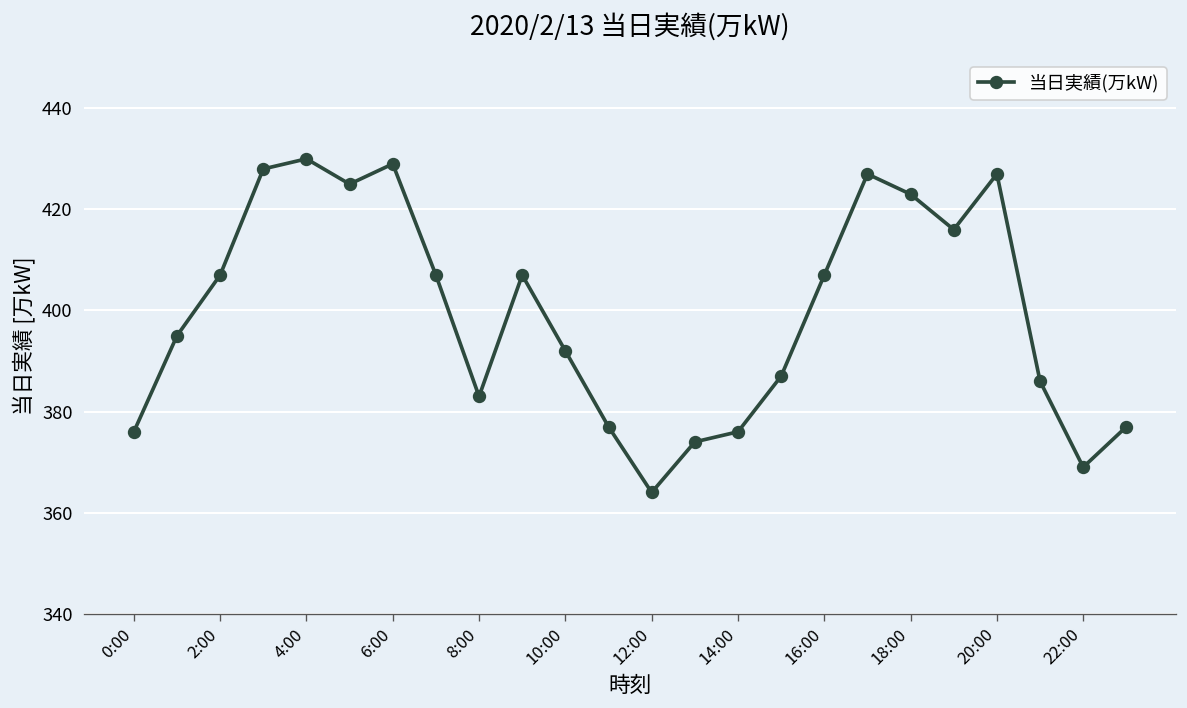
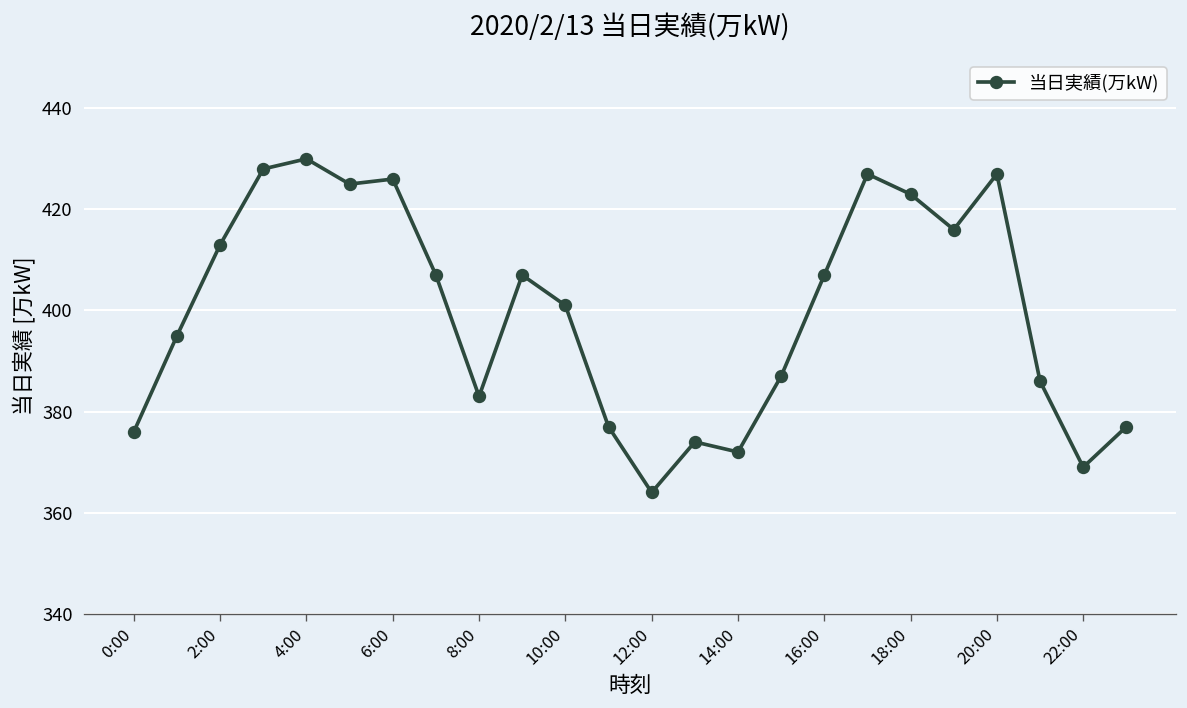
2:00: 407 -> 413
6:00: 429 -> 426
10:00: 392 -> 401
14:00: 376 -> 372
